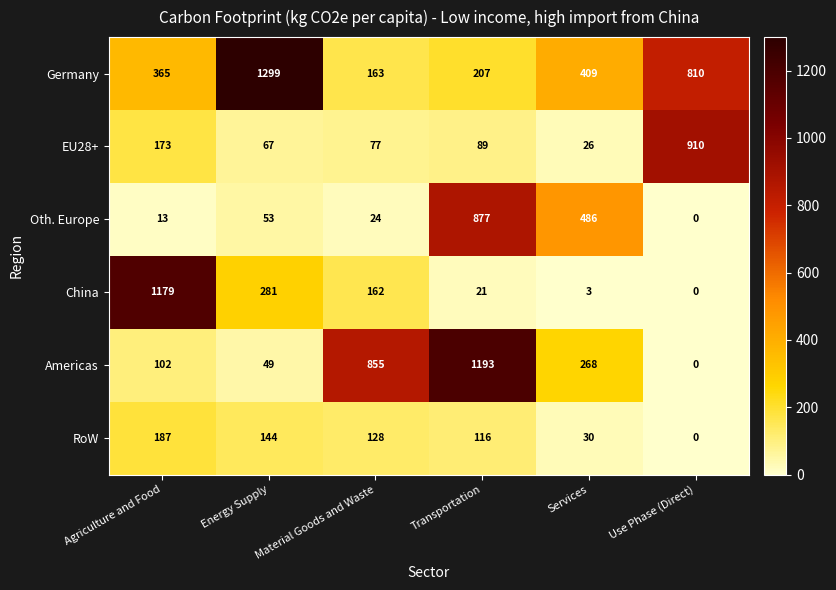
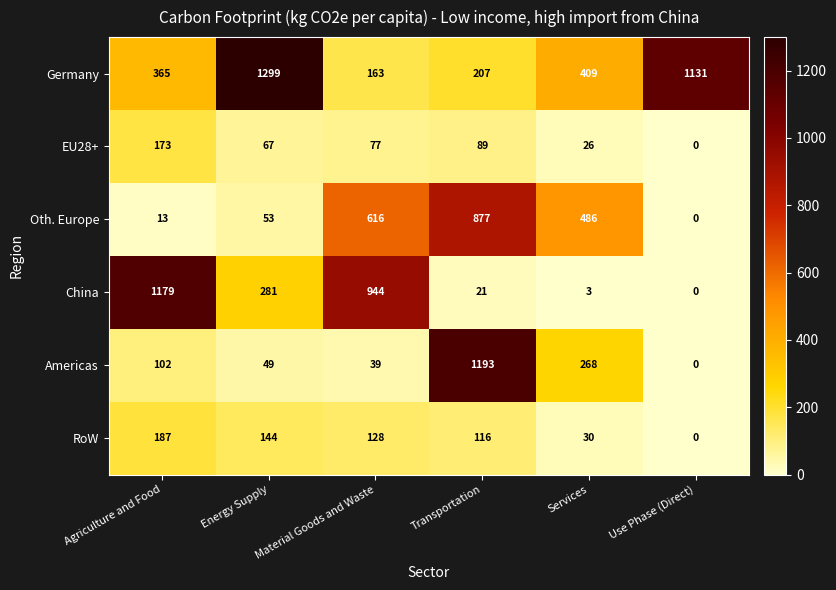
Germany, Use Phase (Direct): 810 -> 1131
EU28+, Use Phase (Direct): 910 -> 0
Oth. Europe, Material Goods and Waste: 24 -> 616
China, Material Goods and Waste: 162 -> 944
Americas, Material Goods and Waste: 855 -> 39
